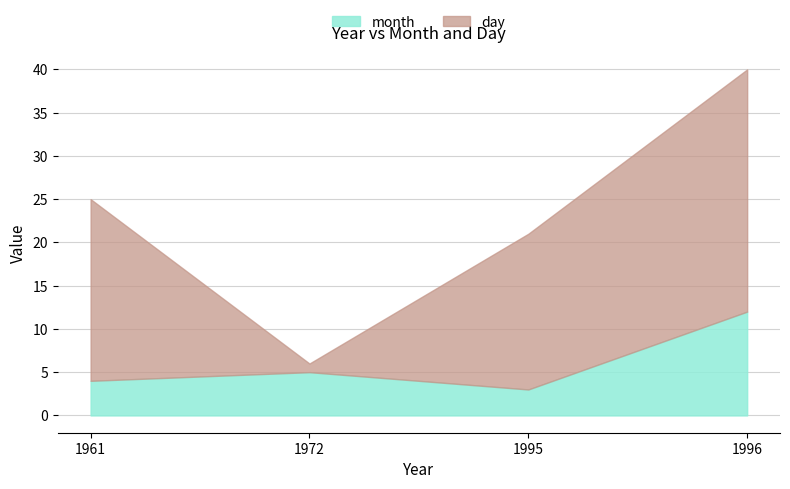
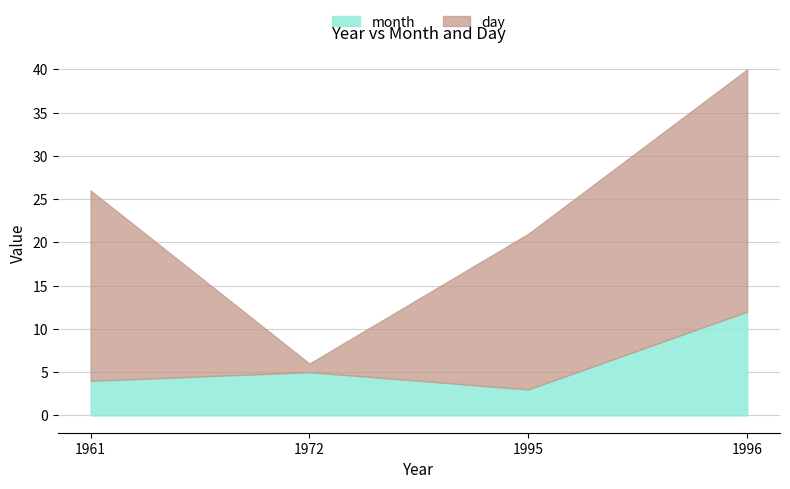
day, 1961: 21 -> 22
